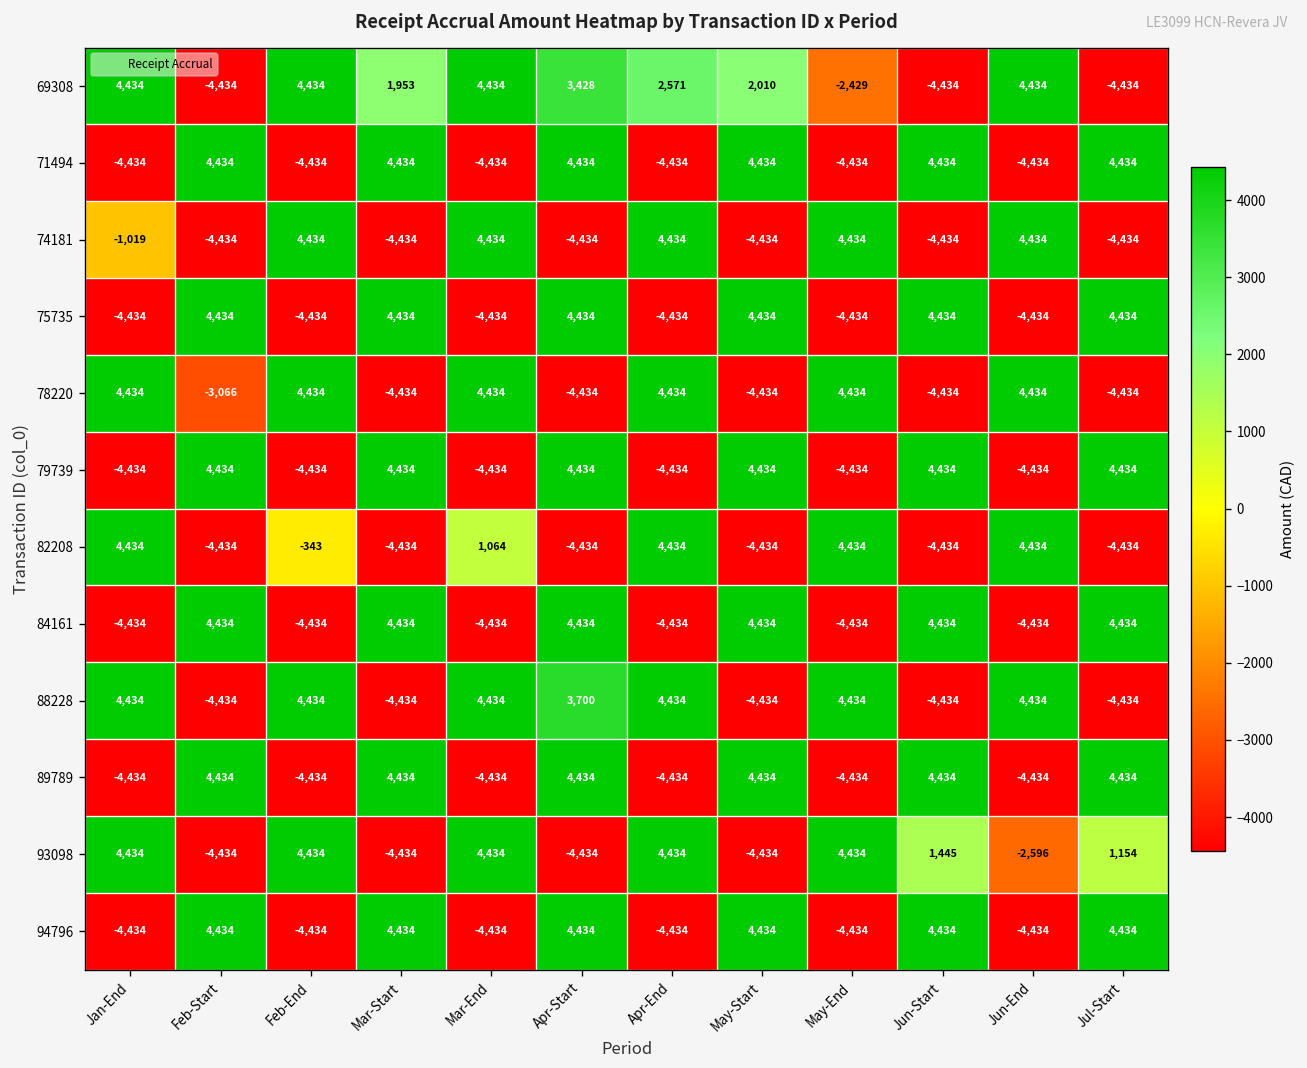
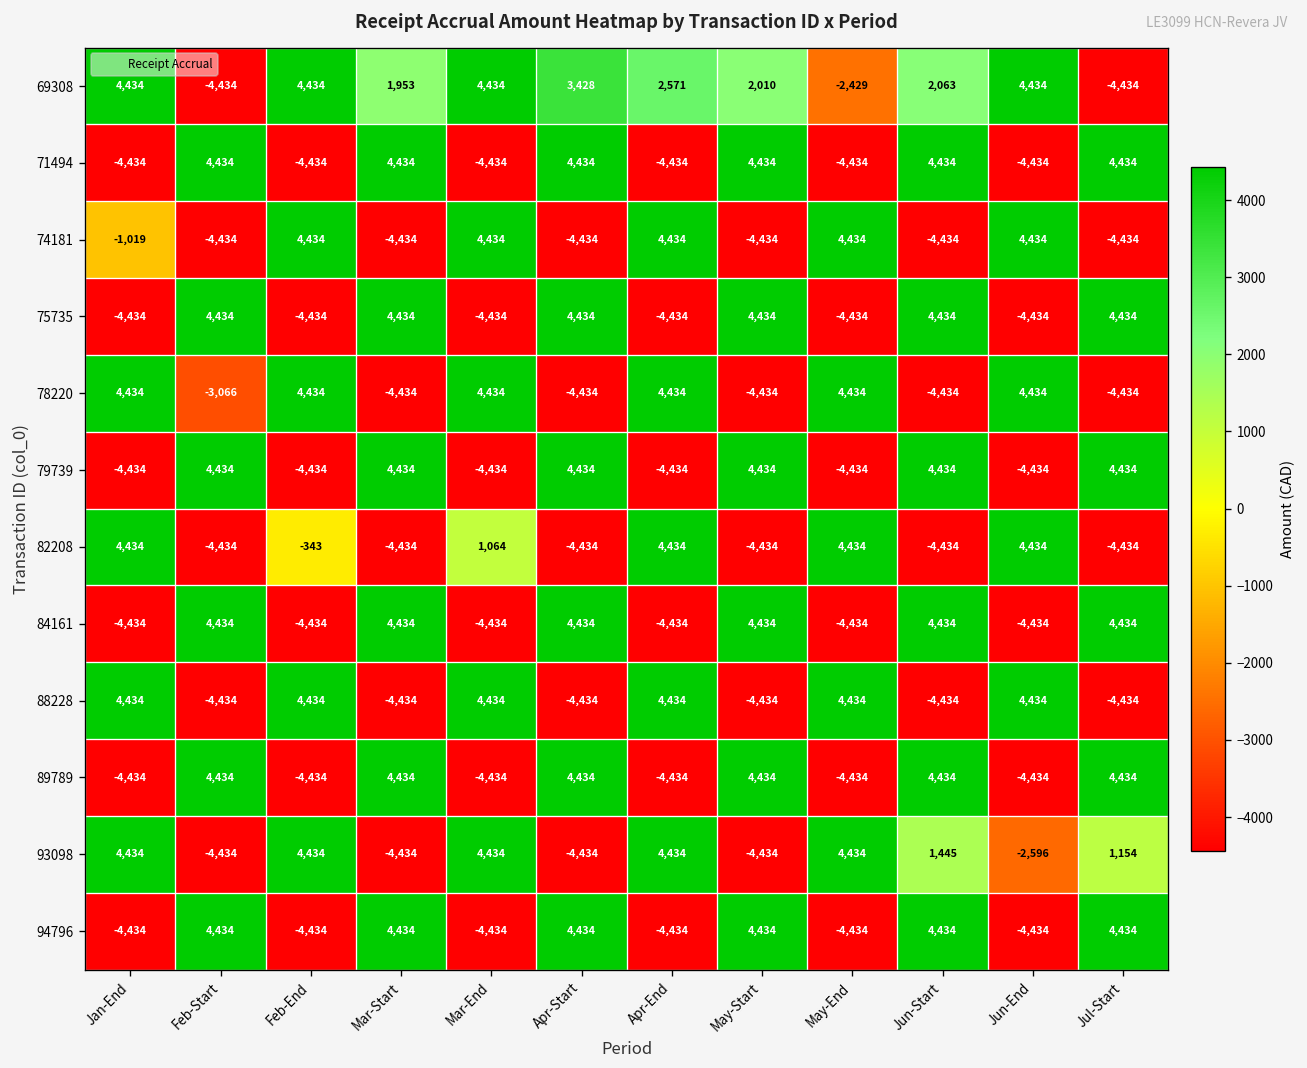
69308, Jun-Start: -4,434 -> 2,063
88228, Apr-Start: 3,700 -> -4,434
